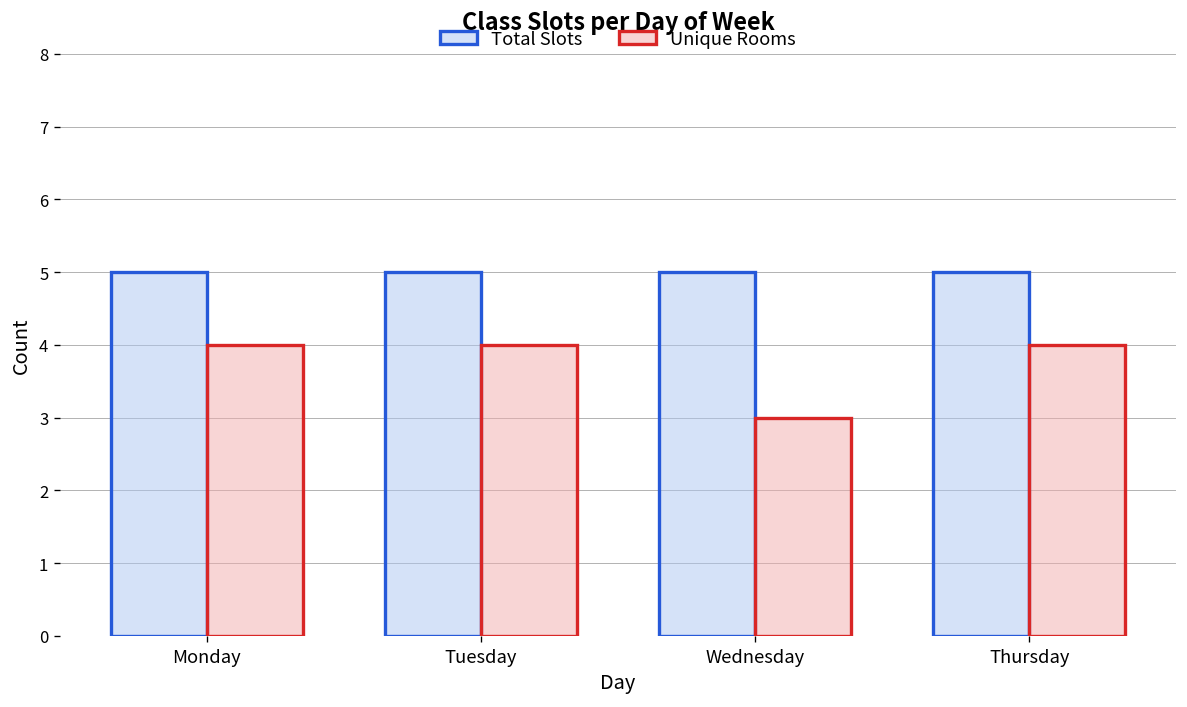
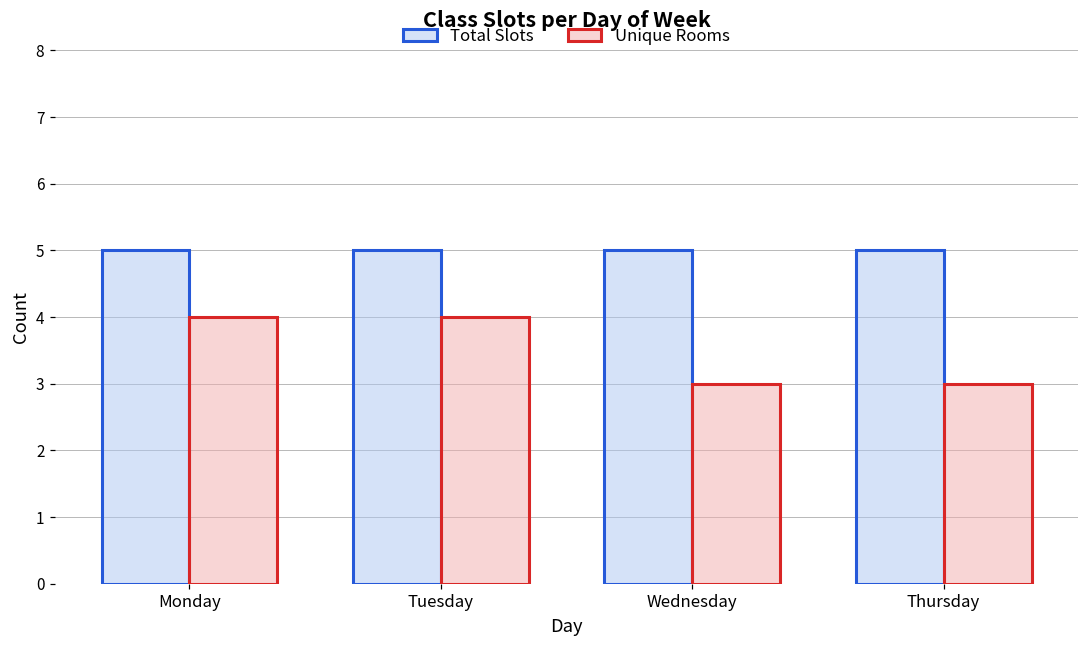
Unique Rooms, Thursday: 4 -> 3
